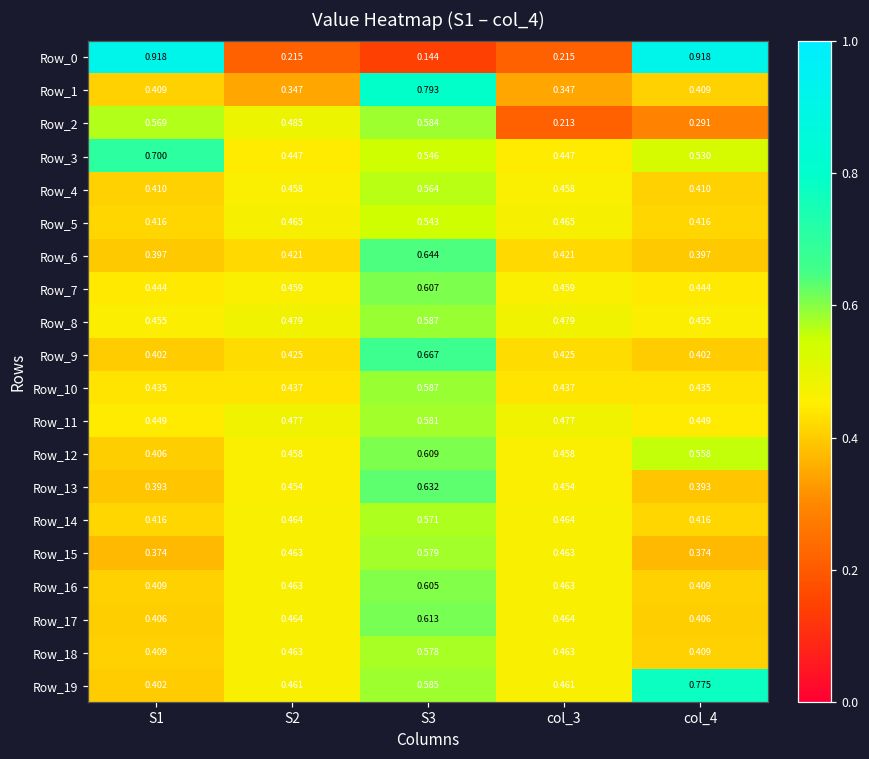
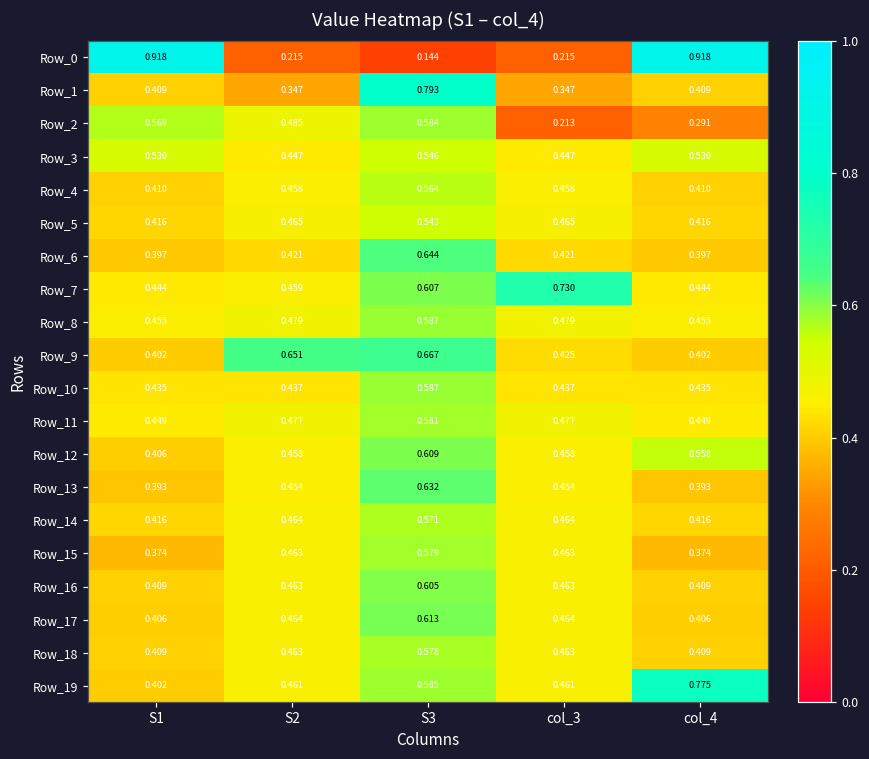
Row_3, S1: 0.700 -> 0.530
Row_7, col_3: 0.459 -> 0.730
Row_9, S2: 0.425 -> 0.651
